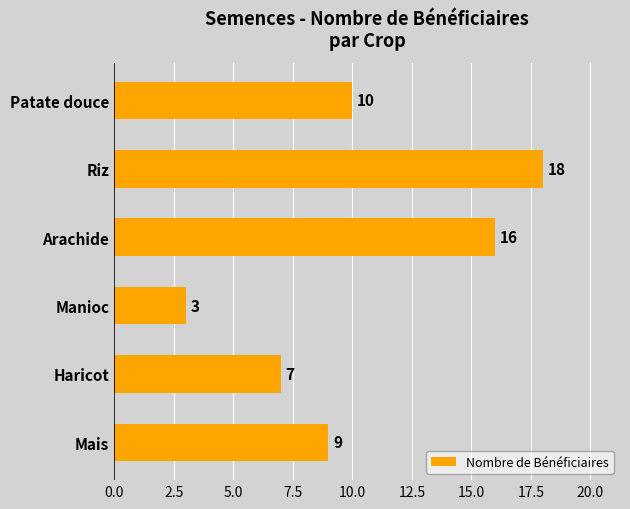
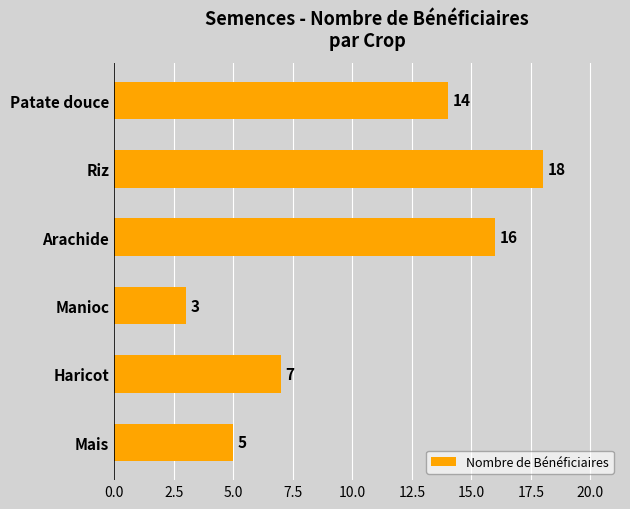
Patate douce: 10 -> 14
Mais: 9 -> 5
